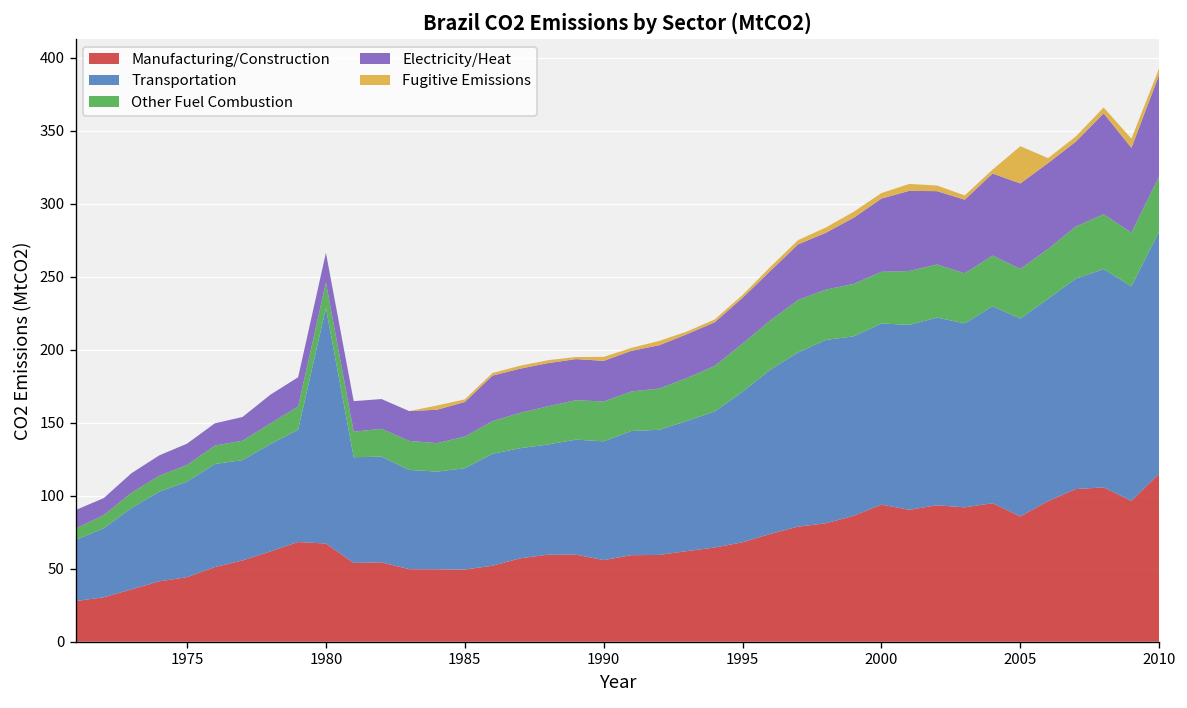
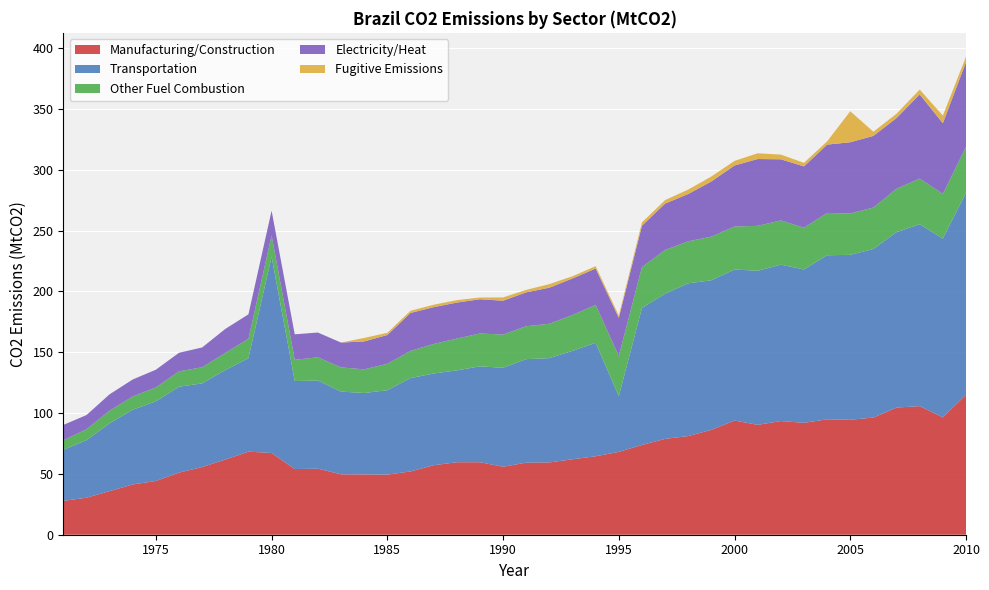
Transportation, 1995: 103 -> 46
Manufacturing/Construction, 2005: 86 -> 95
